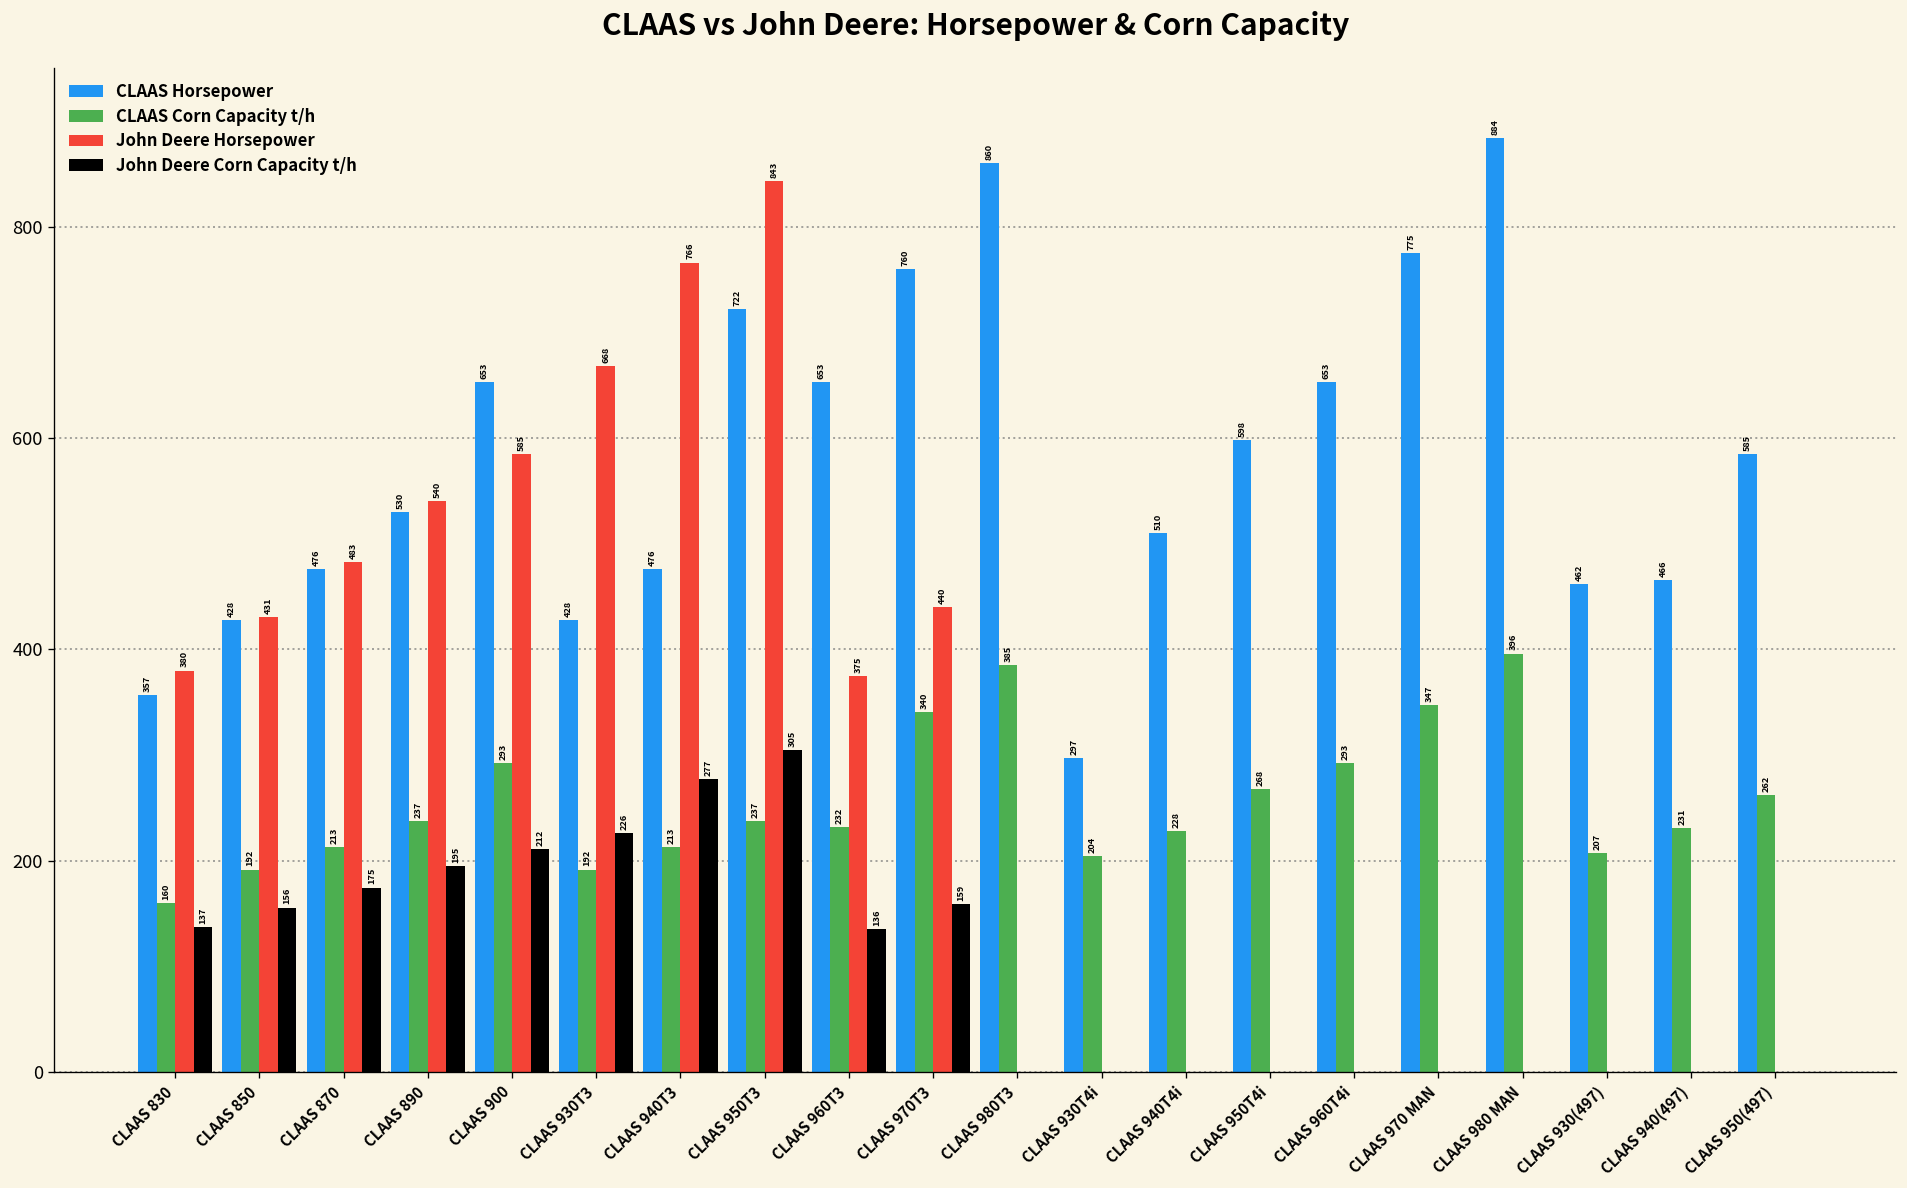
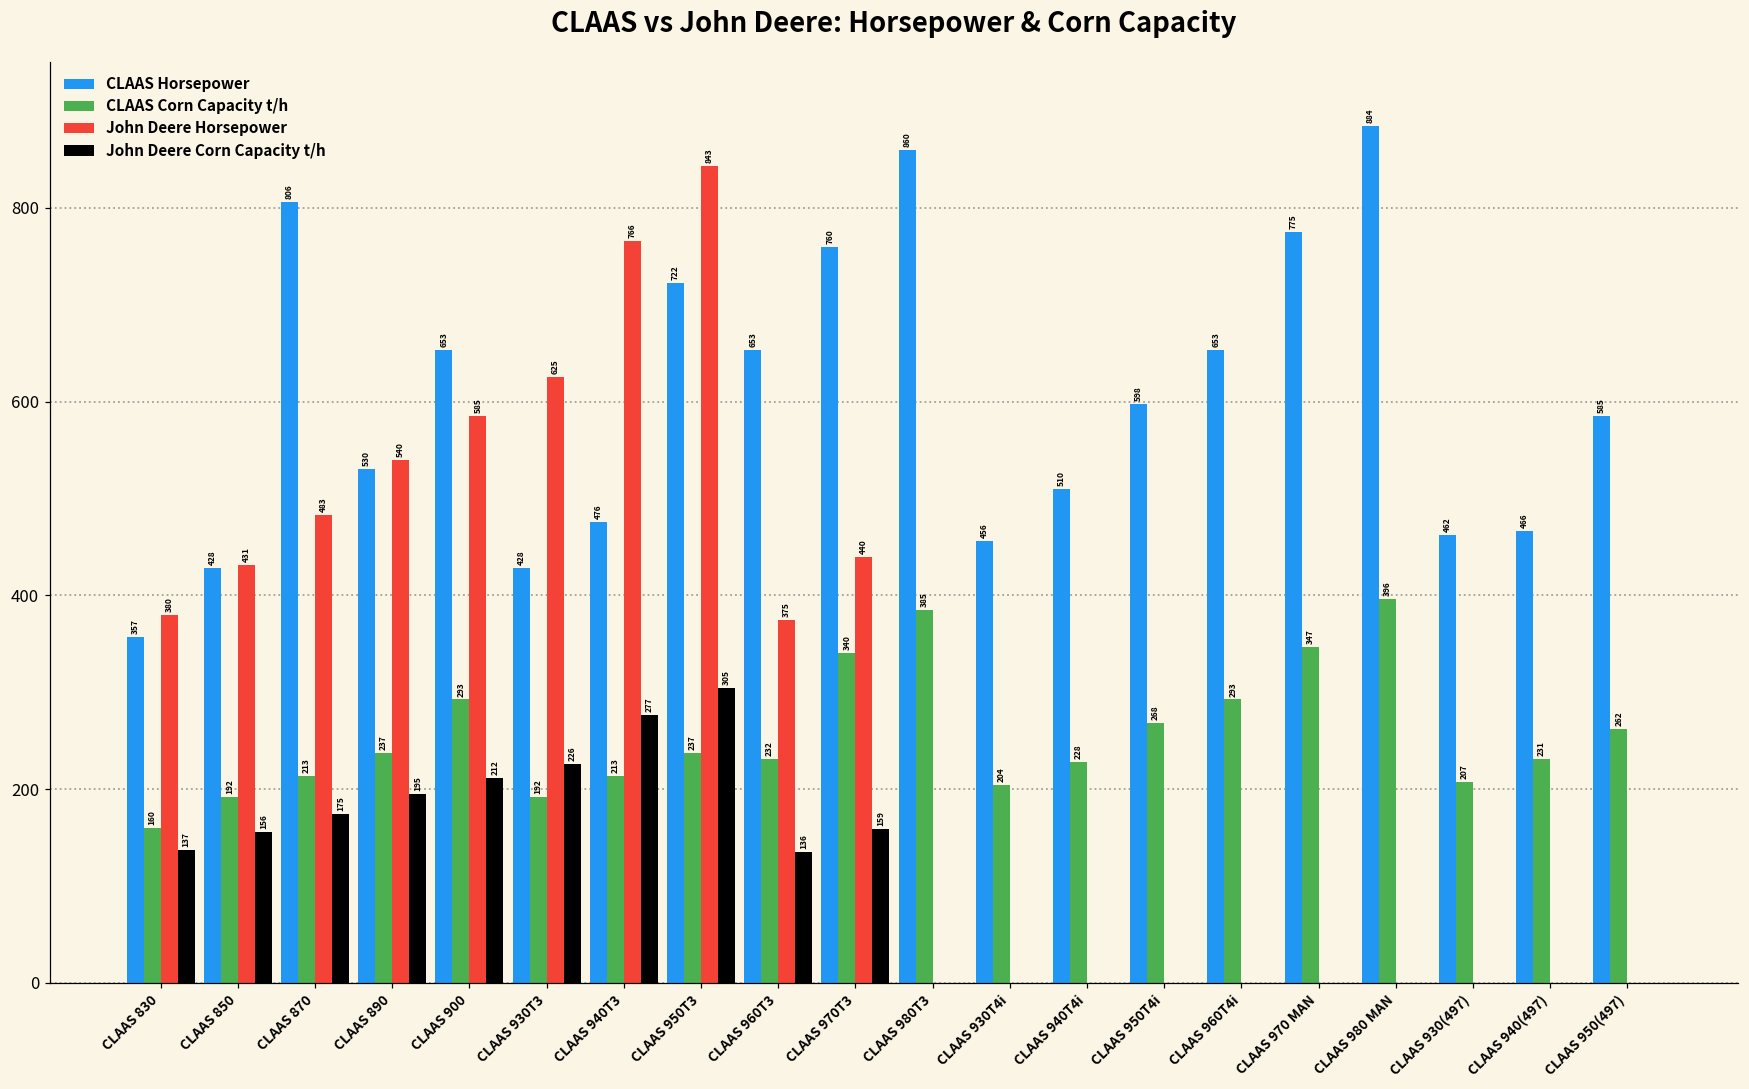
CLAAS Horsepower, CLAAS 870: 476 -> 806
John Deere Horsepower, CLAAS 930T3: 668 -> 625
CLAAS Horsepower, CLAAS 930T4i: 297 -> 456
